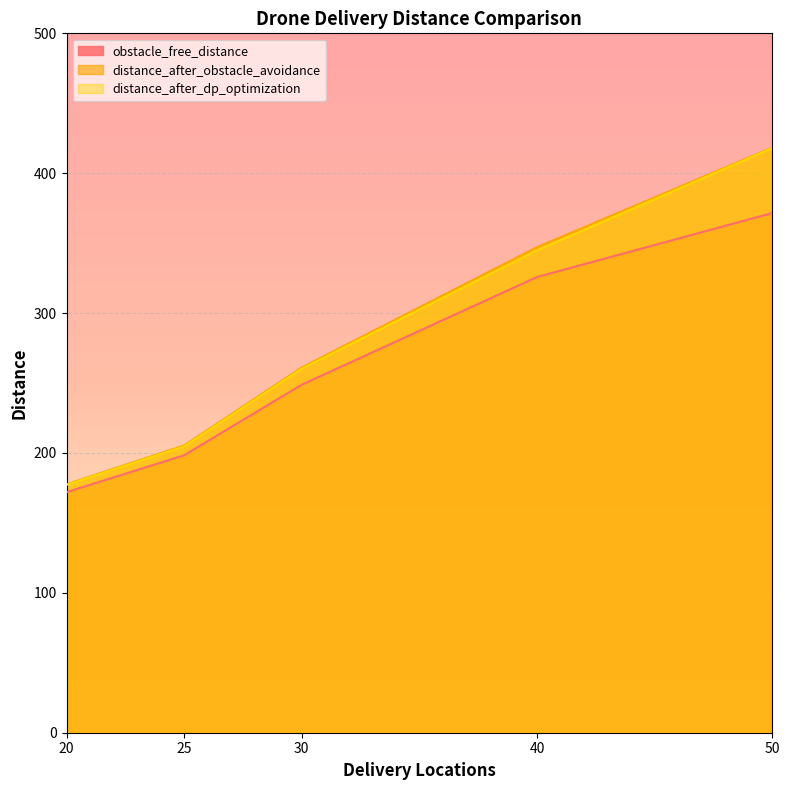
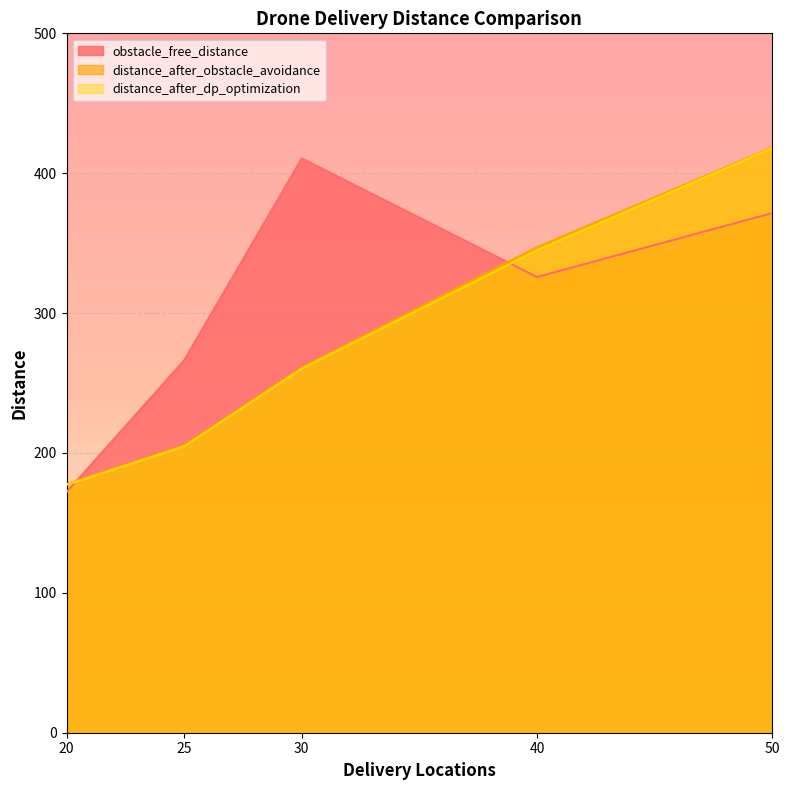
obstacle_free_distance, 25: 198 -> 266
obstacle_free_distance, 30: 249 -> 411
